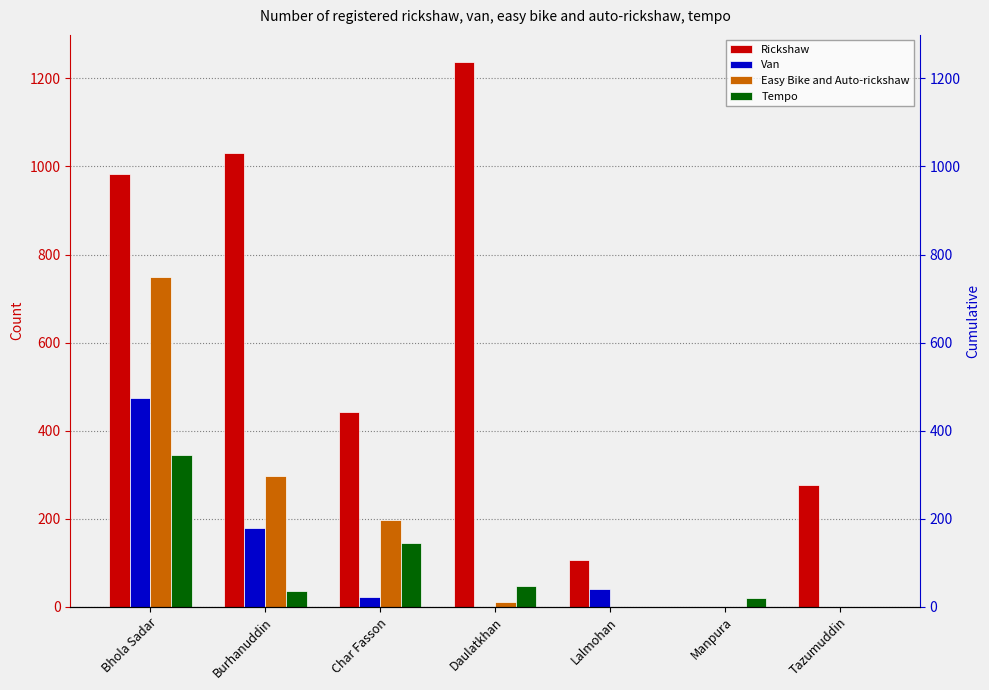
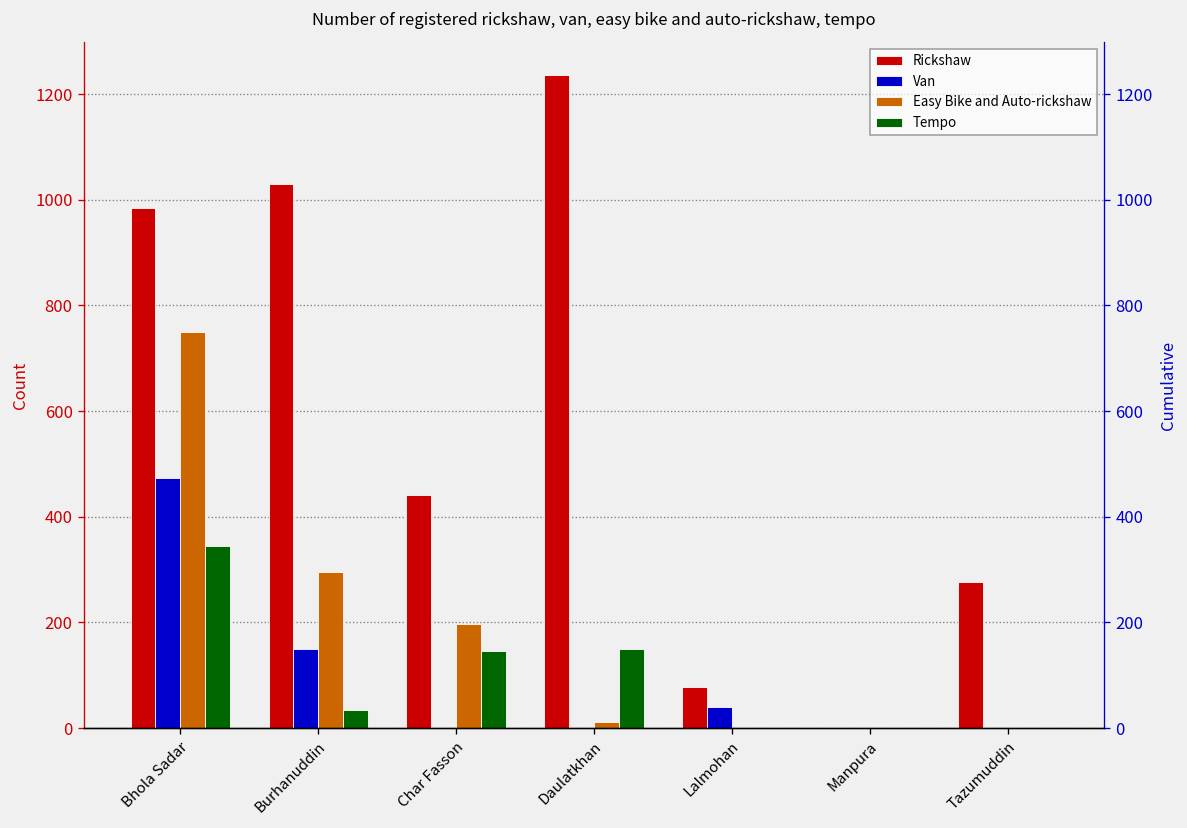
Van, Burhanuddin: 180 -> 150
Van, Char Fasson: 20 -> 0
Tempo, Daulatkhan: 50 -> 150
Rickshaw, Lalmohan: 110 -> 80
Tempo, Manpura: 20 -> 0
